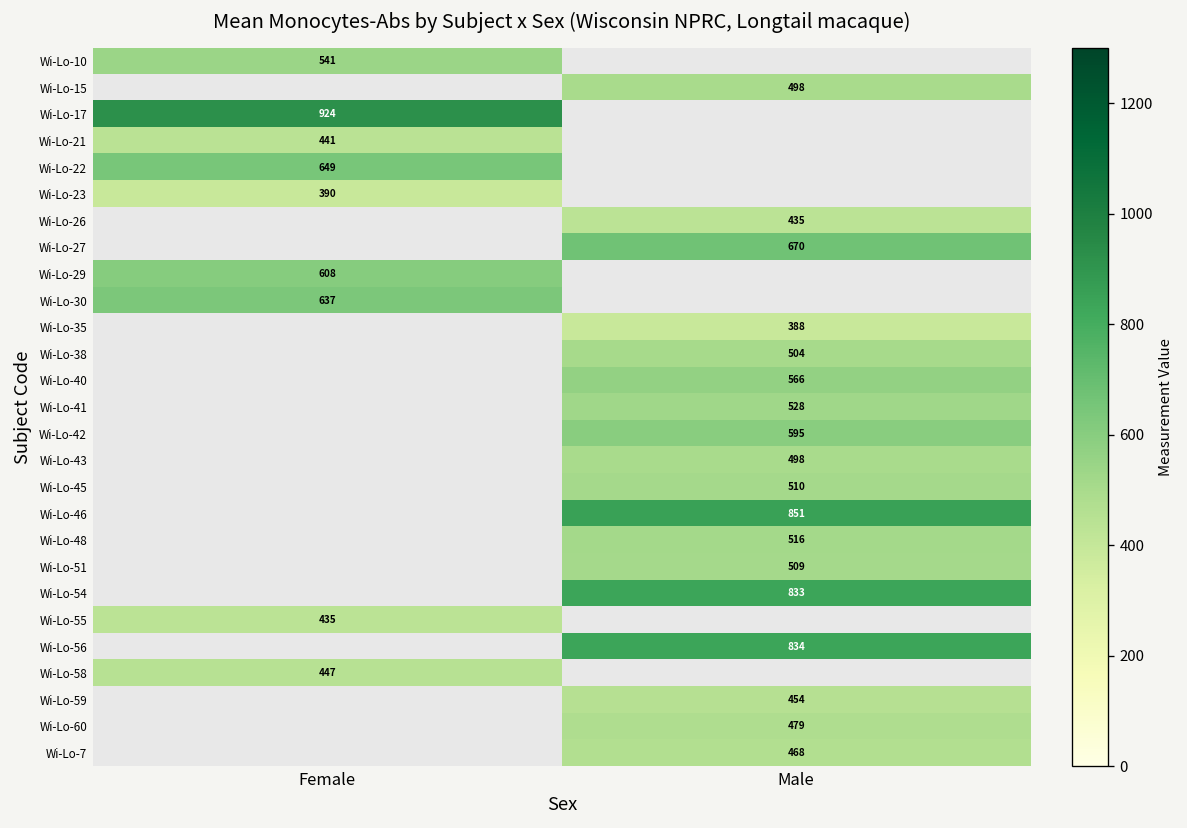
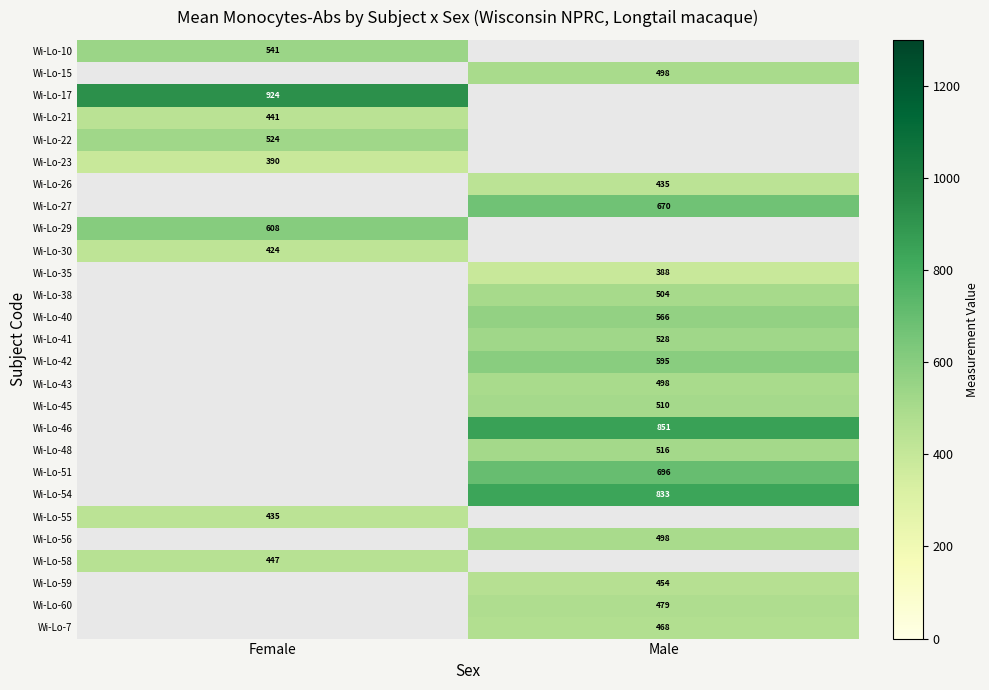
Wi-Lo-22, Female: 649 -> 524
Wi-Lo-30, Female: 637 -> 424
Wi-Lo-51, Male: 509 -> 696
Wi-Lo-56, Male: 834 -> 498
